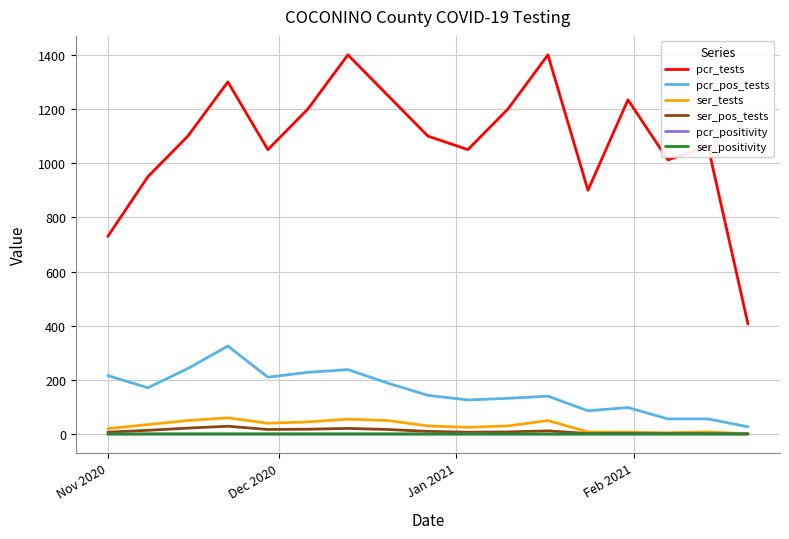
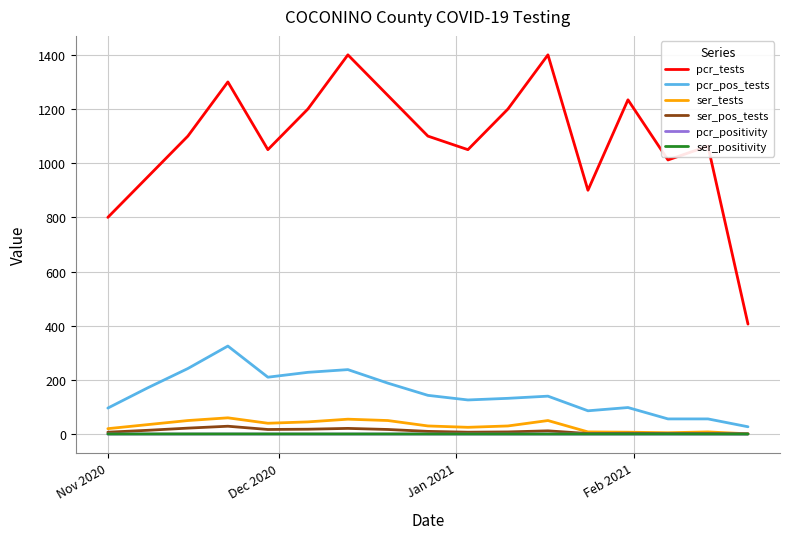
pcr_tests, Nov 2020: 730 -> 800
pcr_pos_tests, Nov 2020: 220 -> 100
